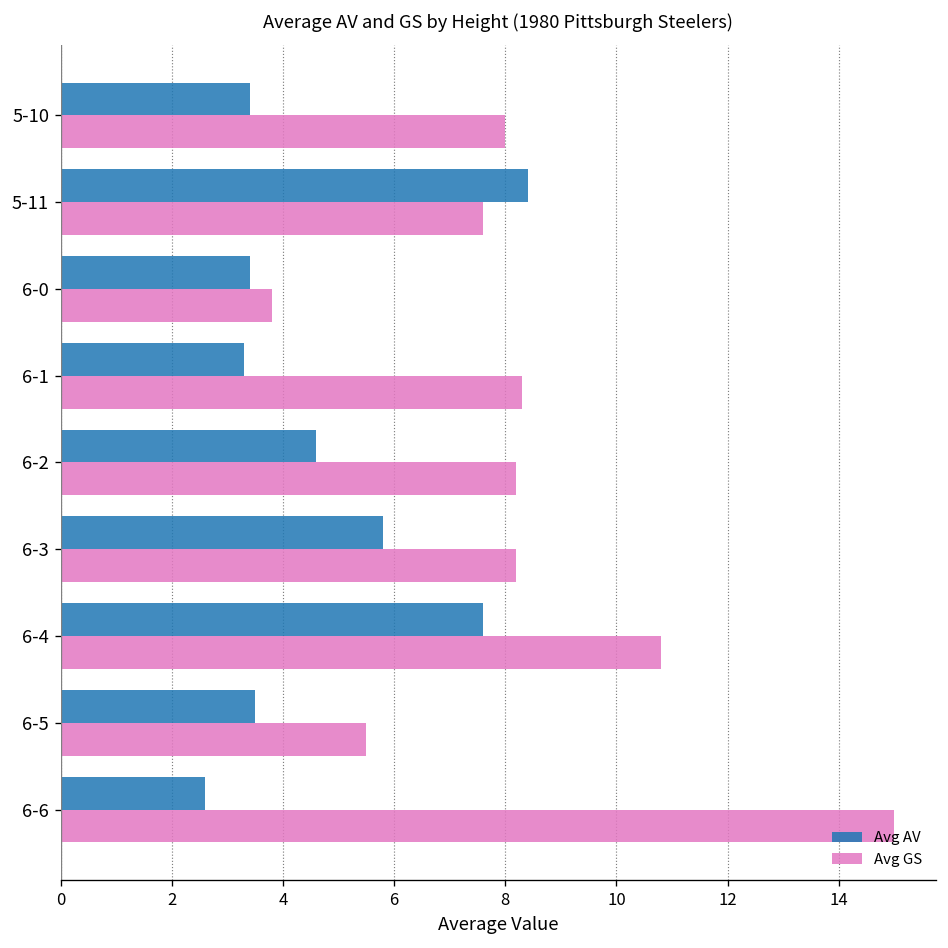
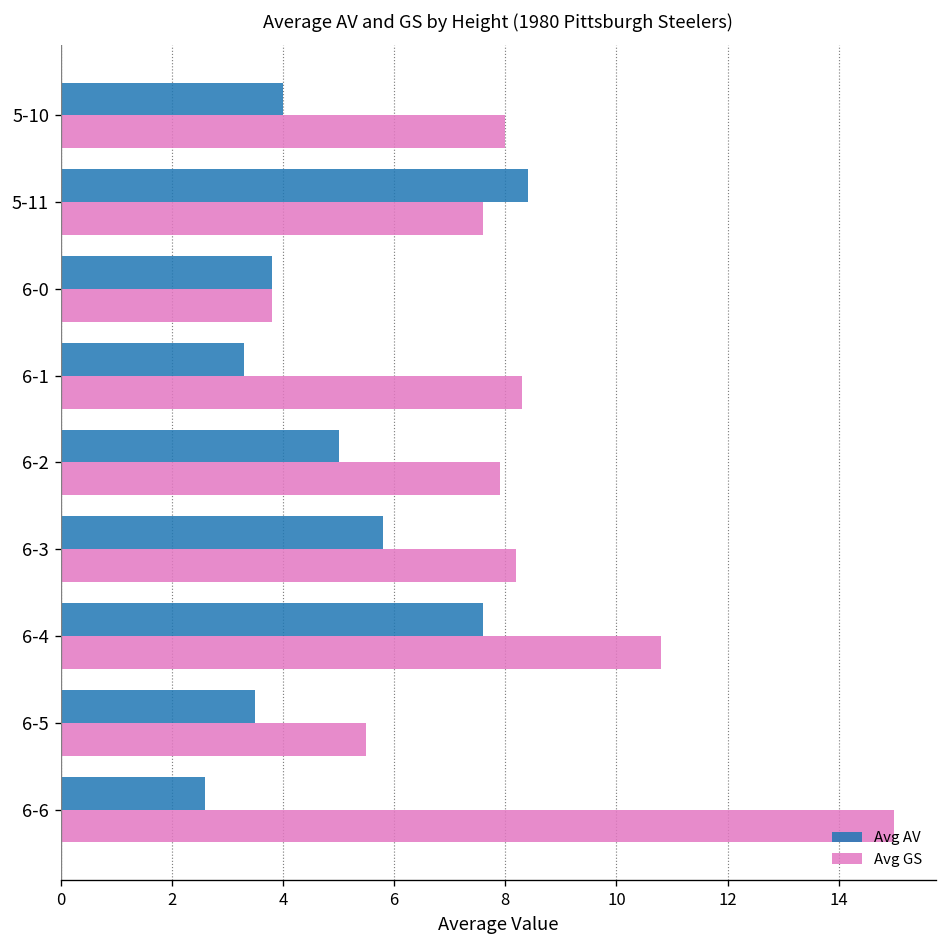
Avg AV, 5-10: 3.4 -> 4.0
Avg AV, 6-0: 3.4 -> 3.8
Avg AV, 6-2: 4.6 -> 5.0
Avg GS, 6-2: 8.2 -> 7.9
